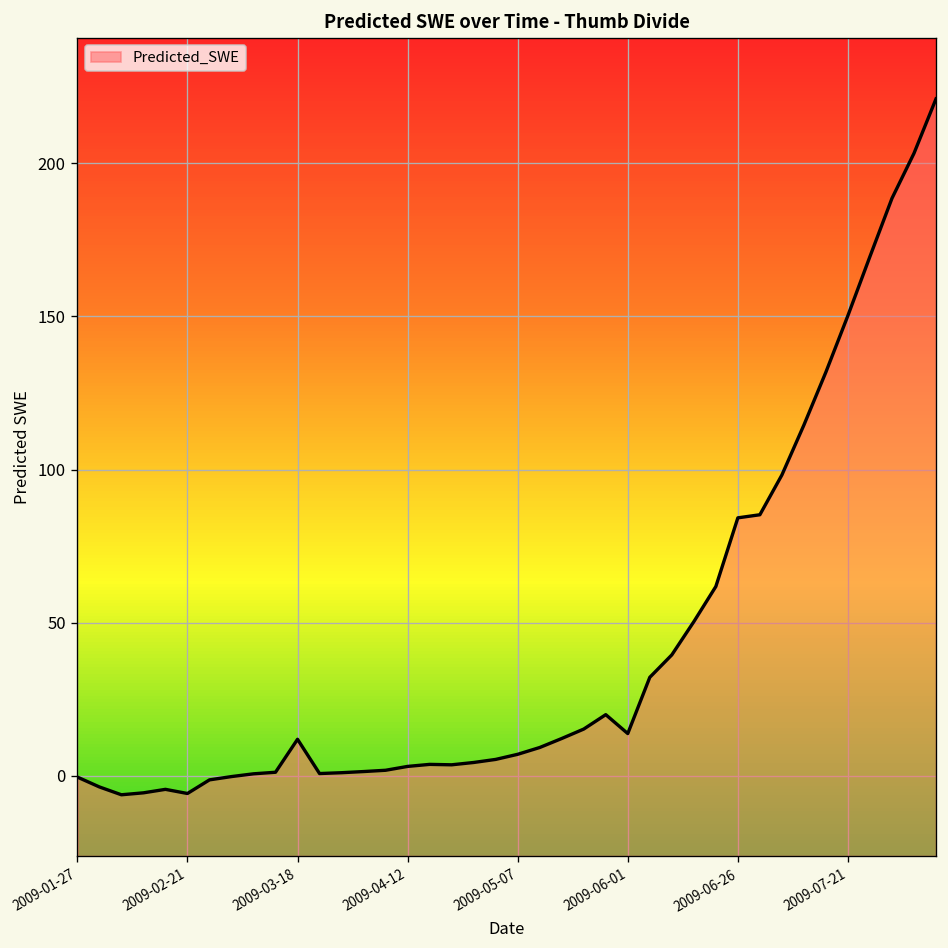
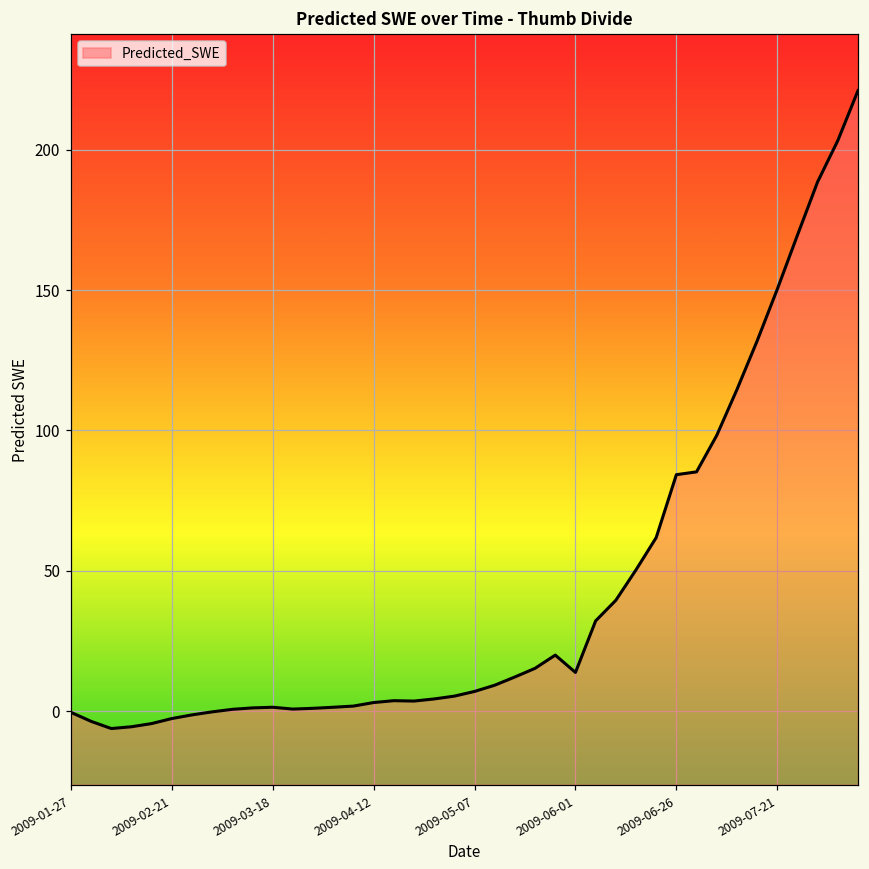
2009-02-21: -6 -> -3
2009-03-18: 12 -> 1
